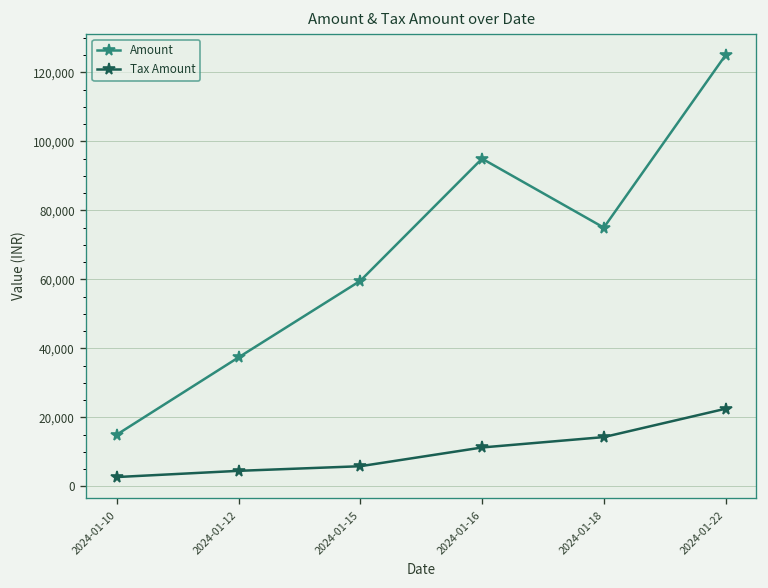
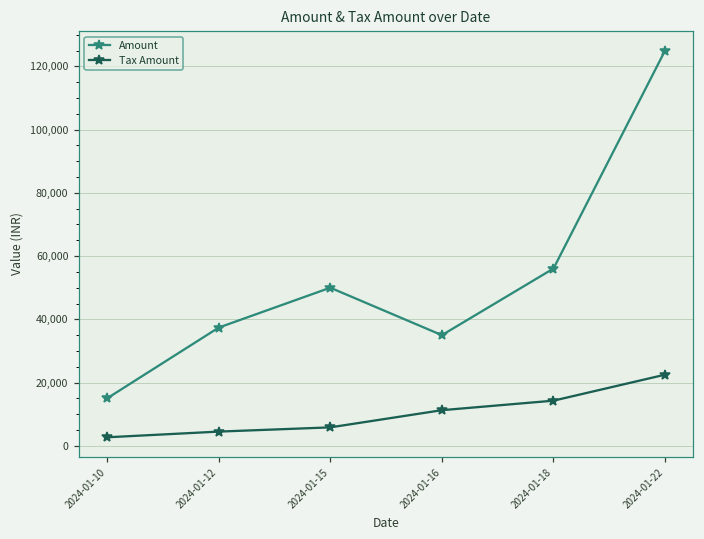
Amount, 2024-01-15: 60,000 -> 50,000
Amount, 2024-01-16: 95,000 -> 35,000
Amount, 2024-01-18: 75,000 -> 56,000
